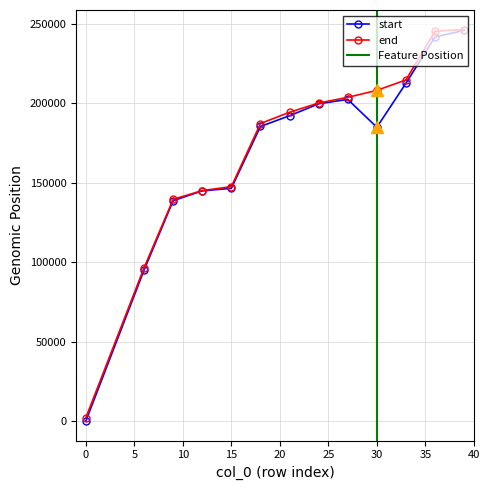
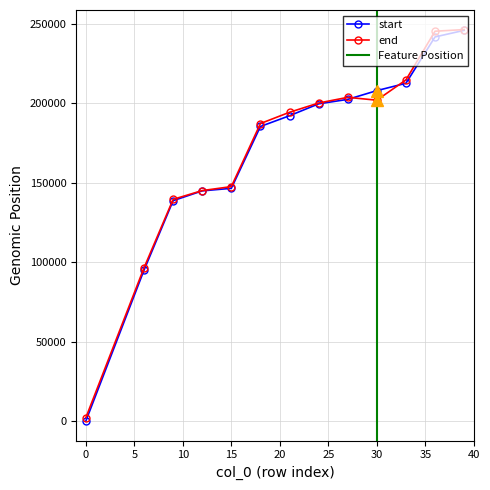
start, 30: 185000 -> 208000
end, 30: 208000 -> 202000
